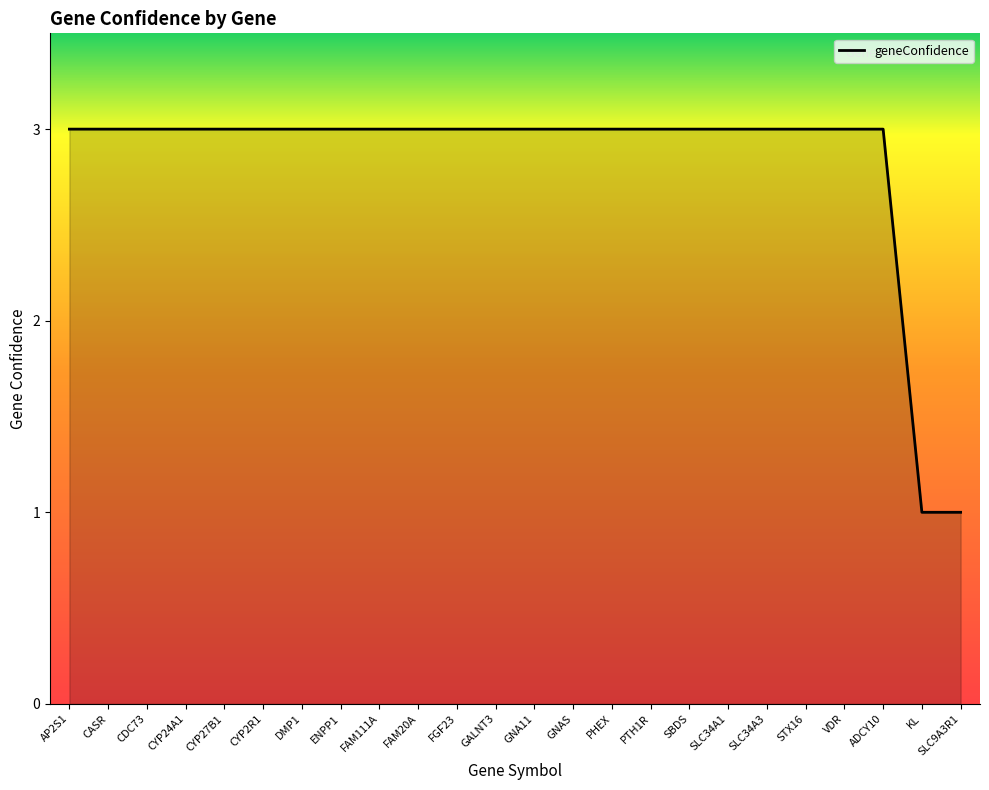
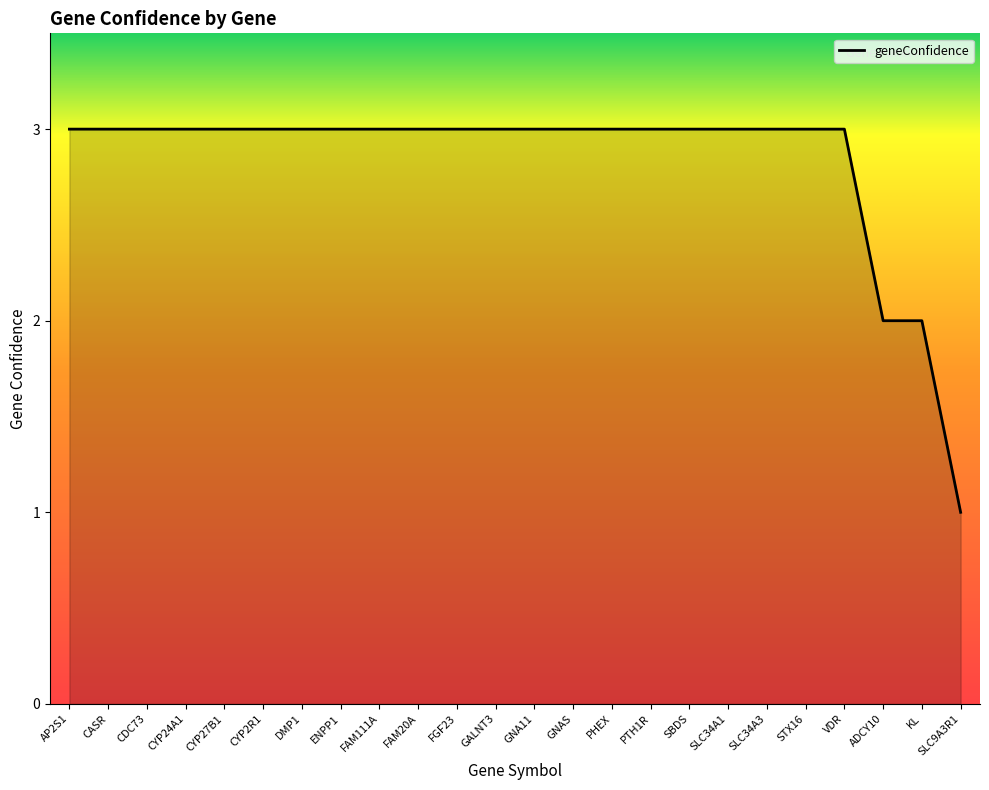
ADCY10: 3 -> 2
KL: 1 -> 2
